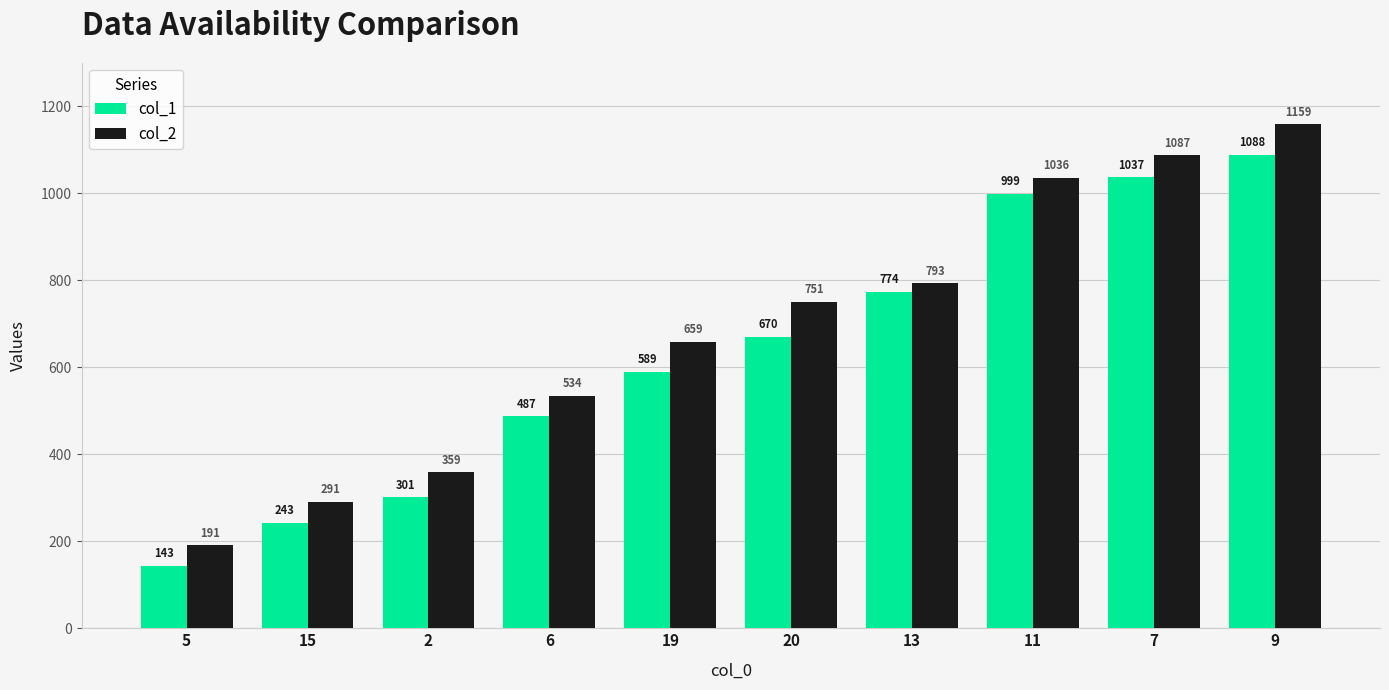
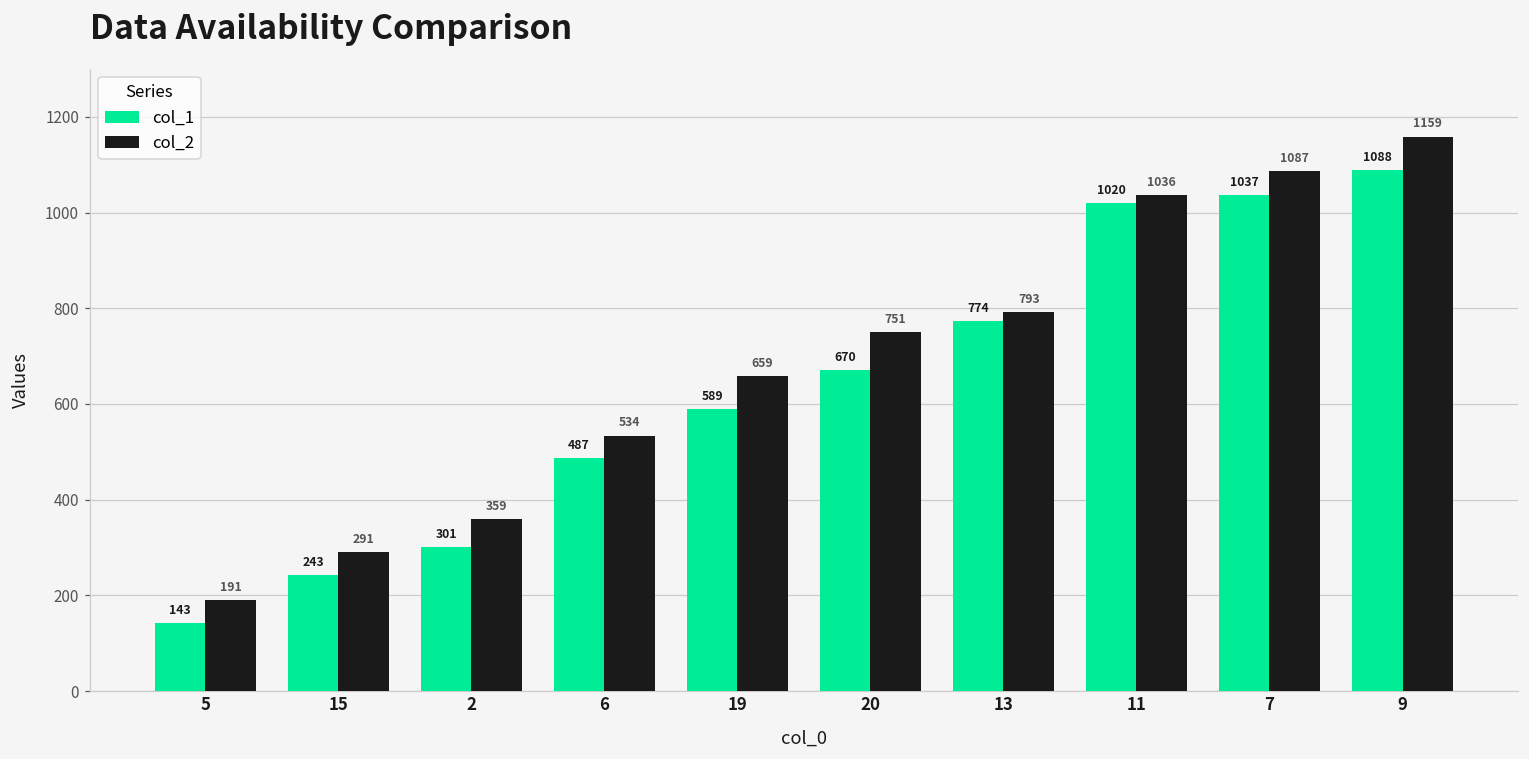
col_1, 11: 999 -> 1020
